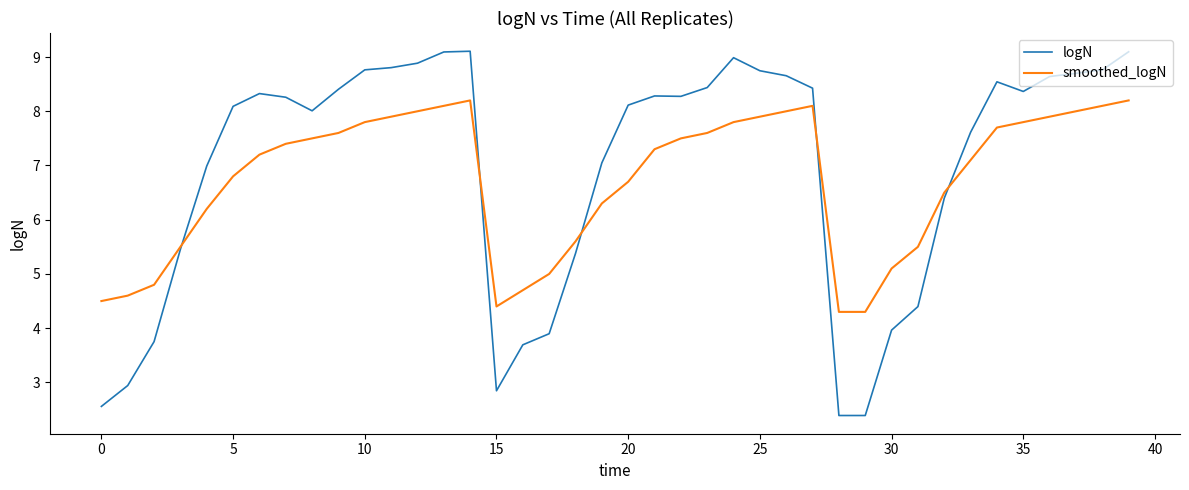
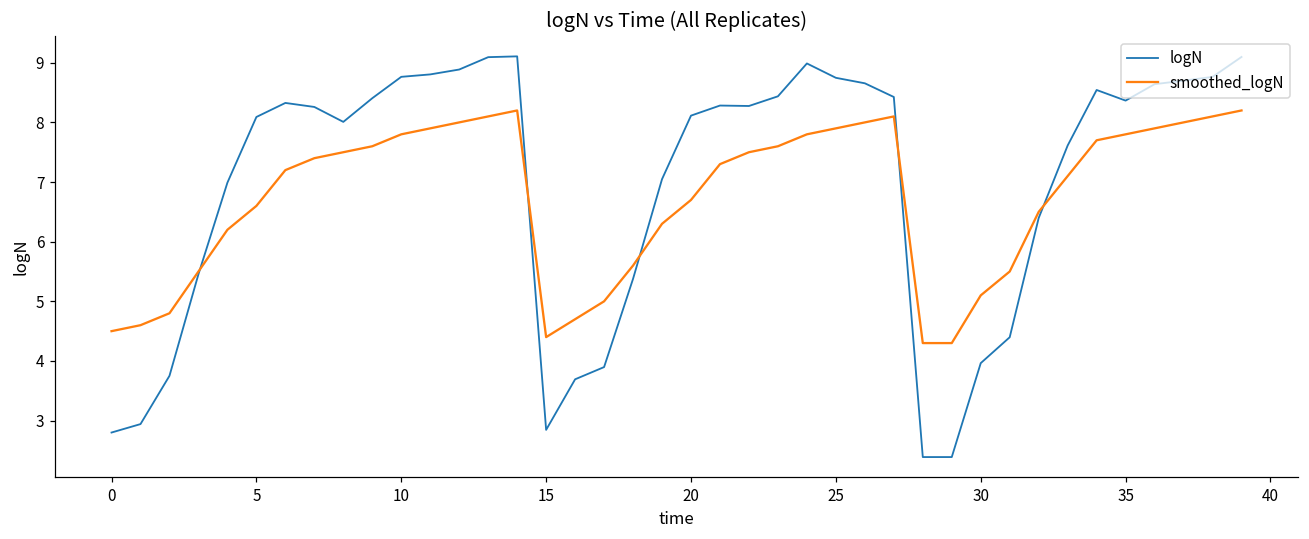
logN, 0: 2.6 -> 2.8
smoothed_logN, 5: 6.8 -> 6.6
